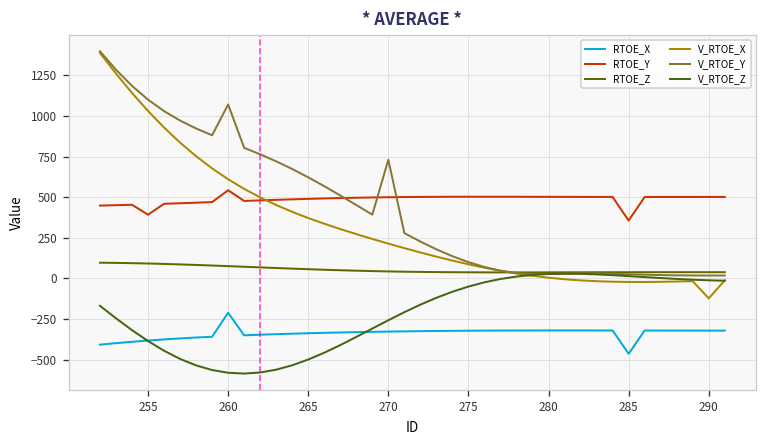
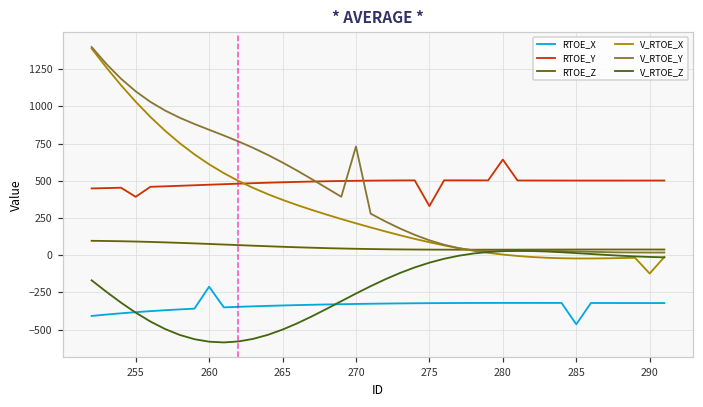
RTOE_Y, 260: 540 -> 470
V_RTOE_Y, 260: 1070 -> 840
RTOE_Y, 275: 500 -> 330
RTOE_Y, 280: 500 -> 640
RTOE_Y, 285: 360 -> 500
